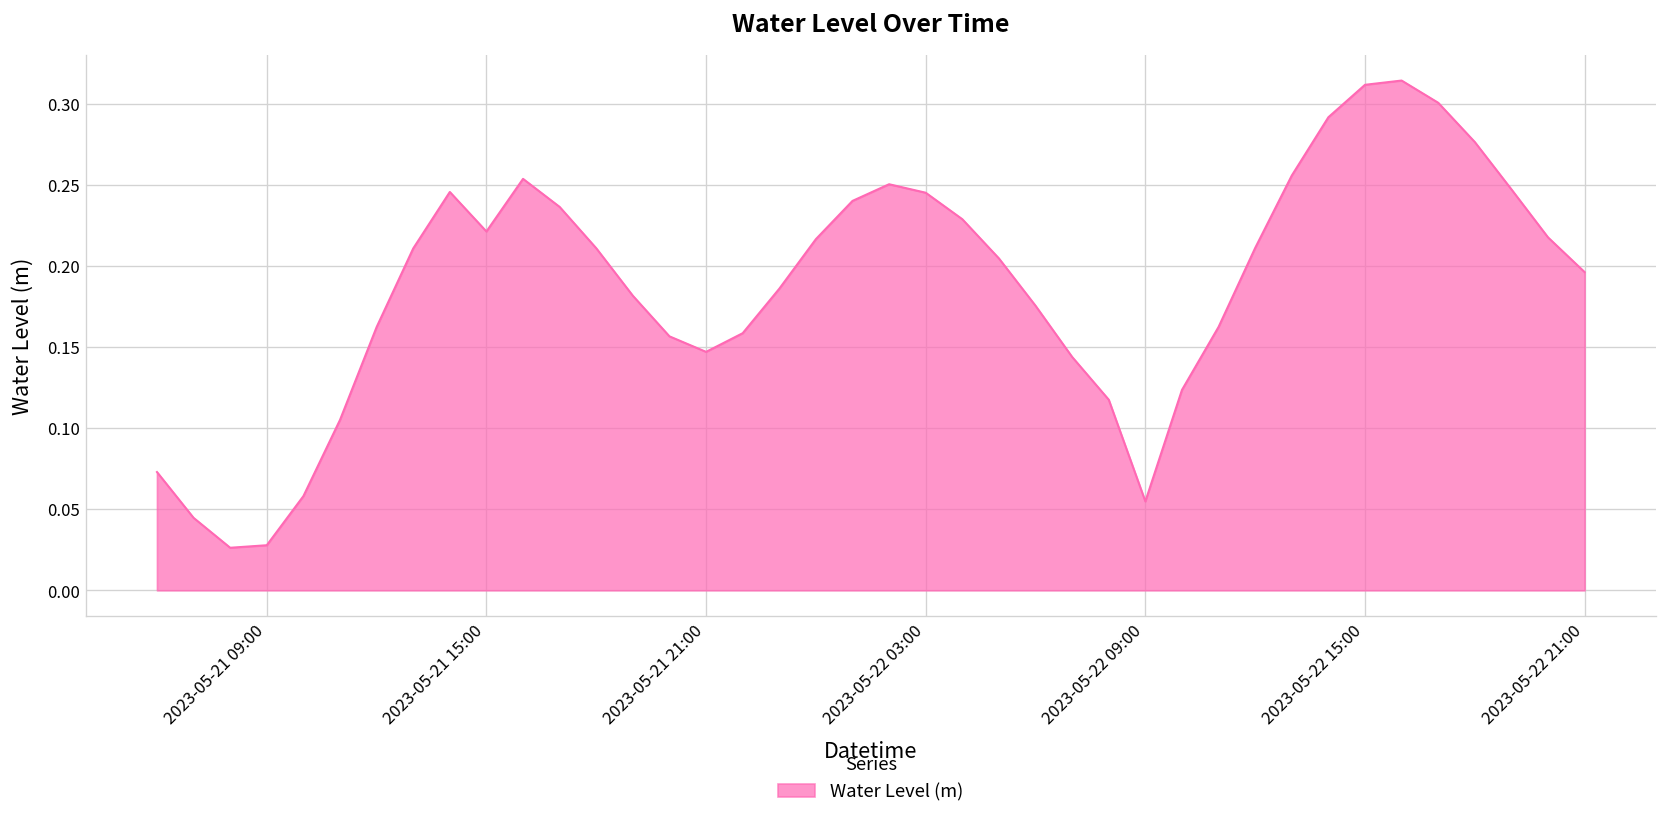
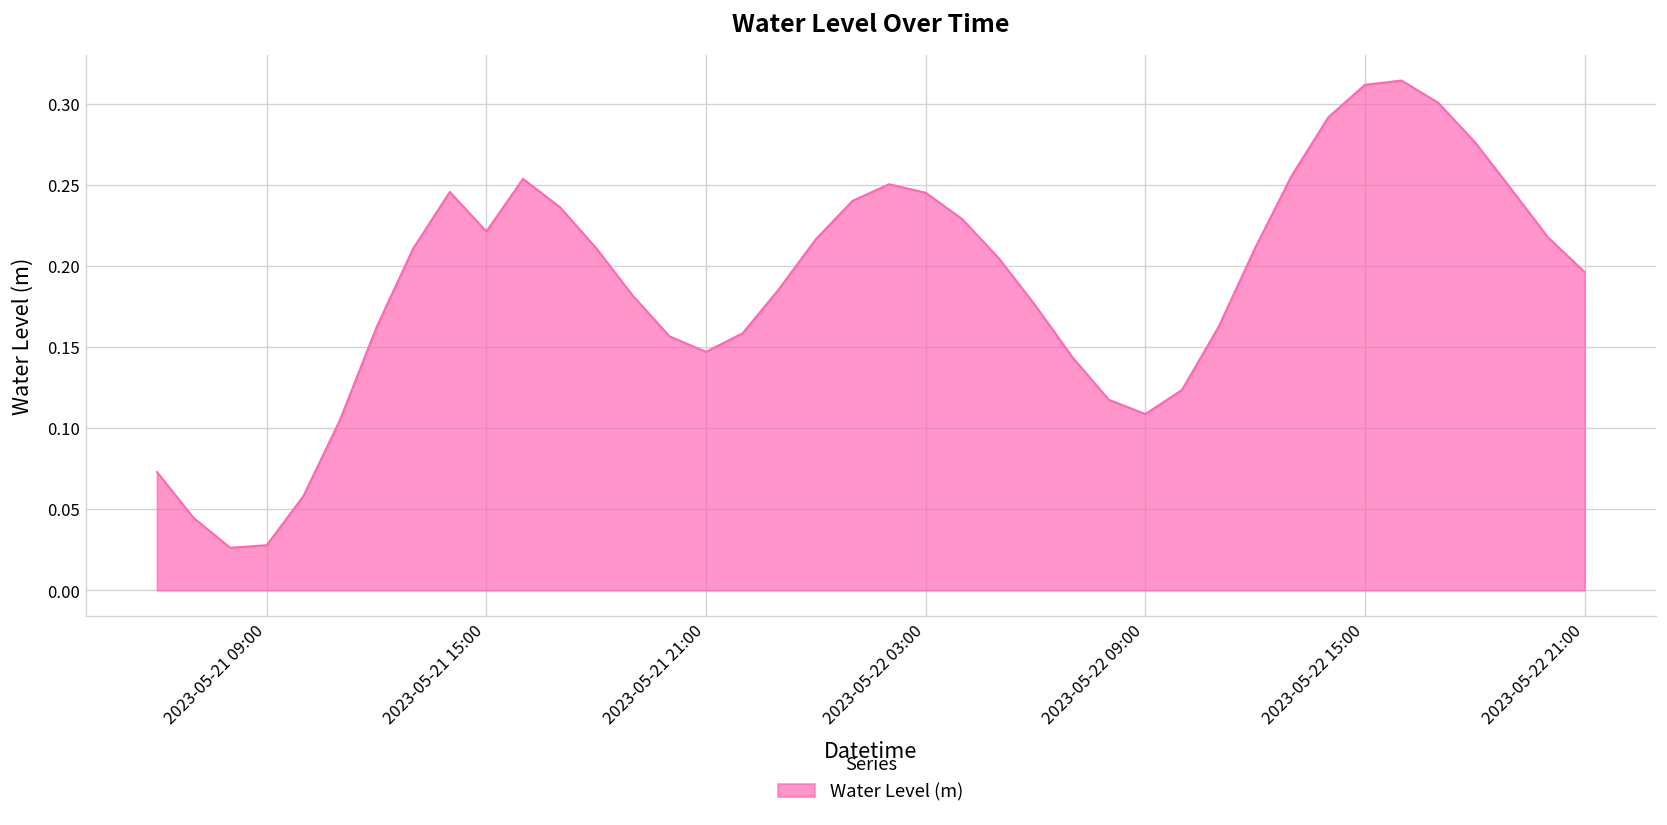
2023-05-22 09:00: 0.055 -> 0.109
